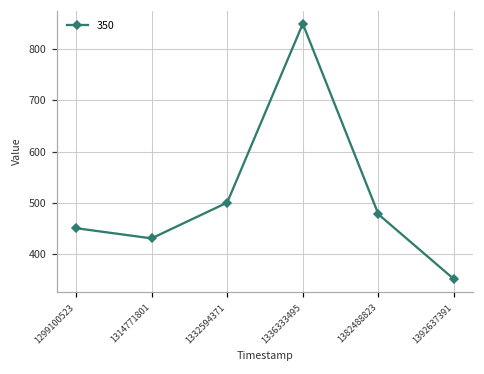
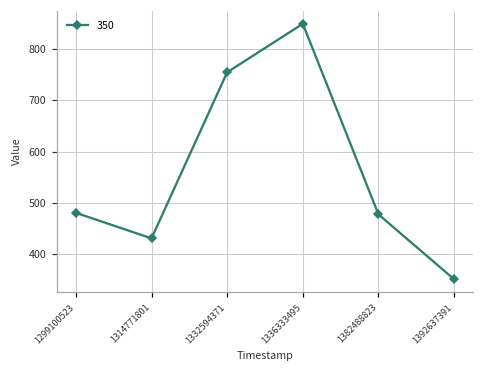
1299100523: 450 -> 480
1332594371: 500 -> 760
